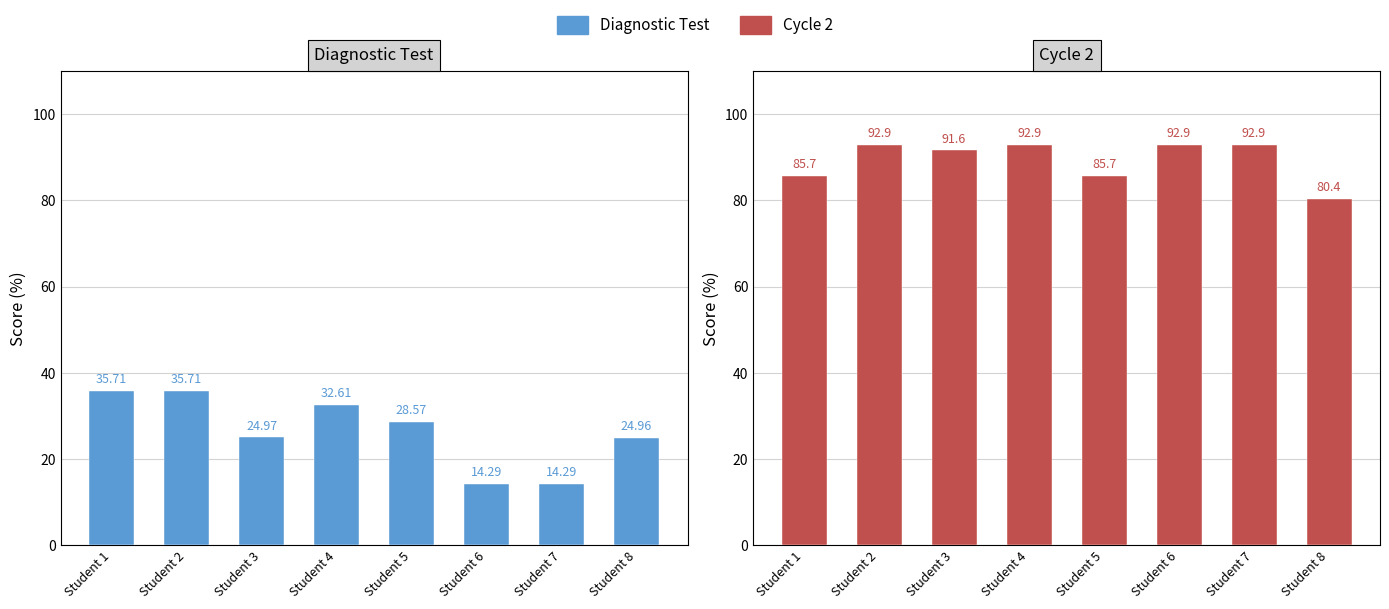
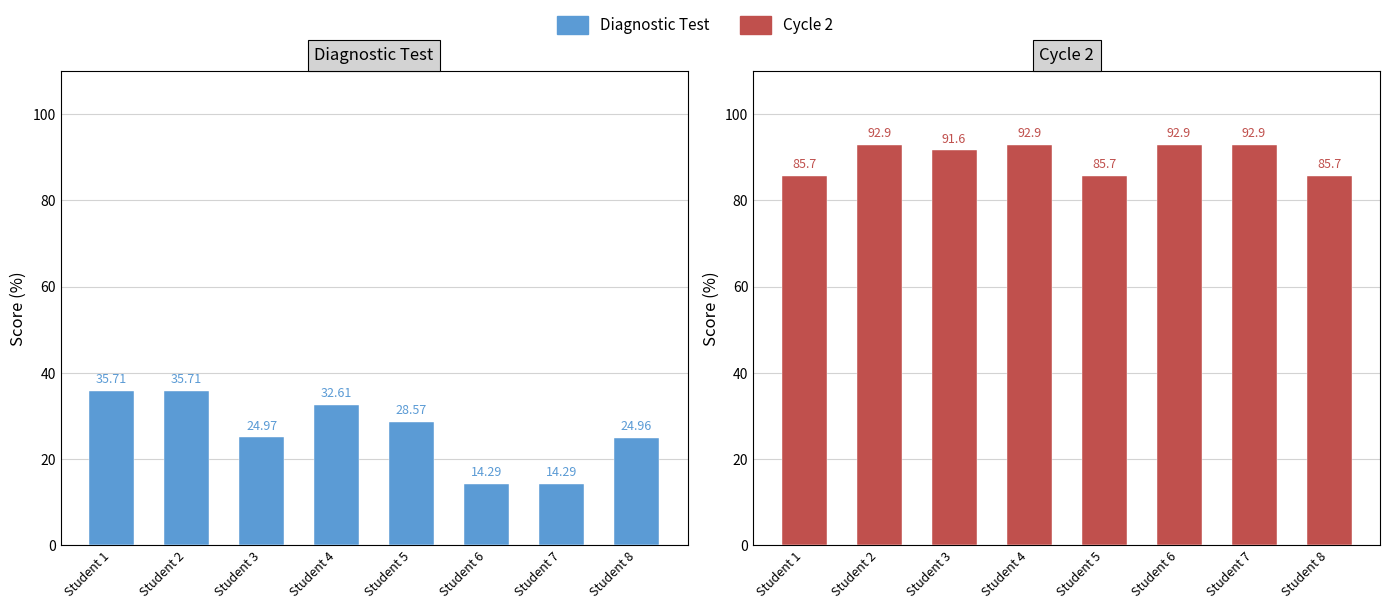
Cycle 2, Student 8: 80.4 -> 85.7
